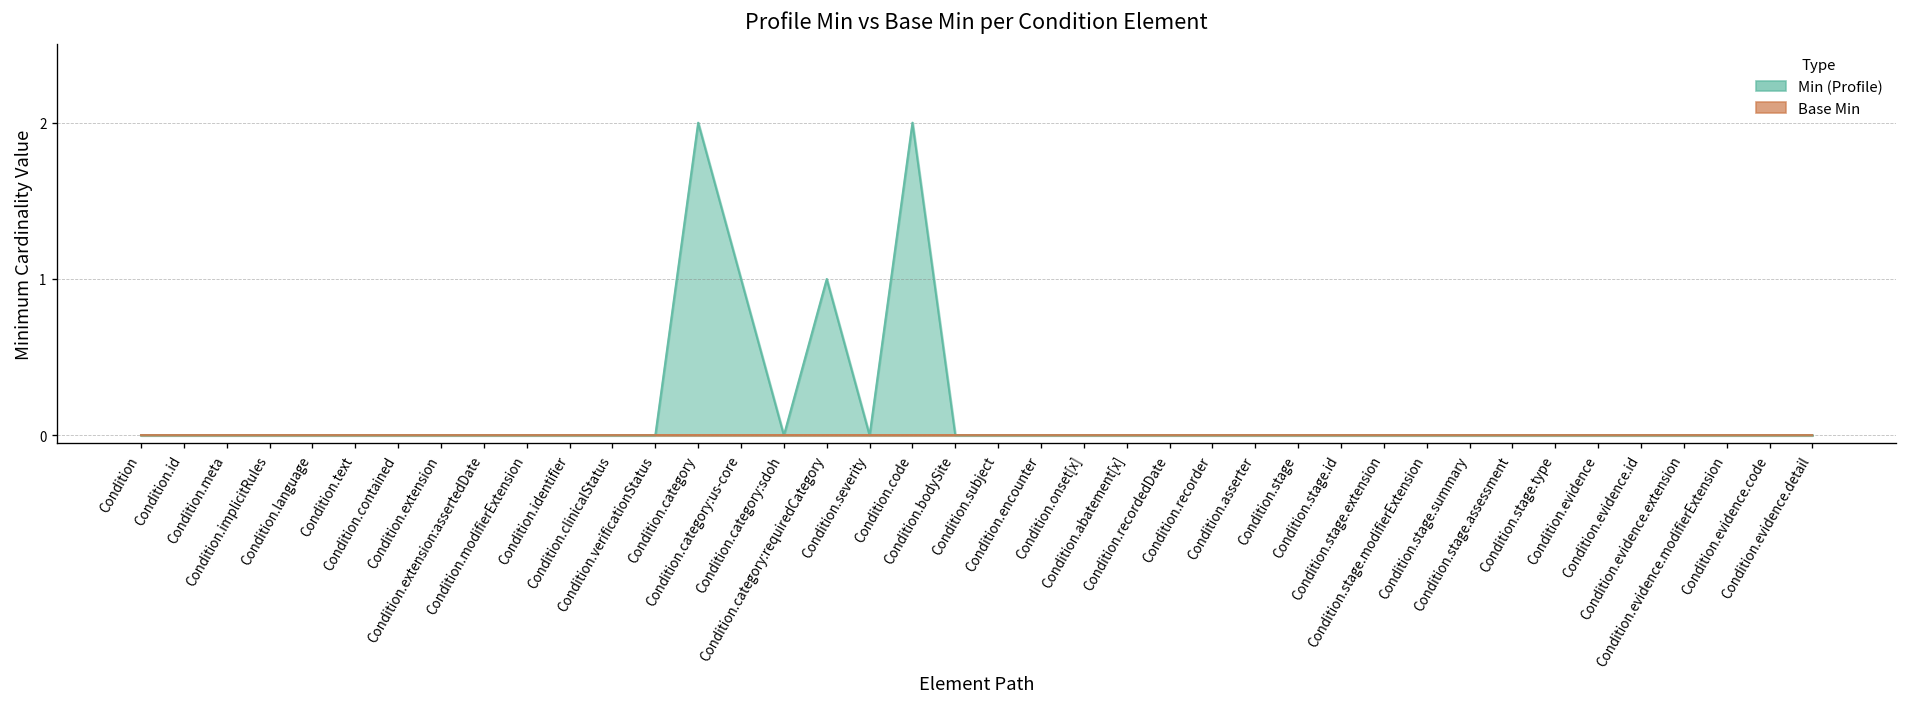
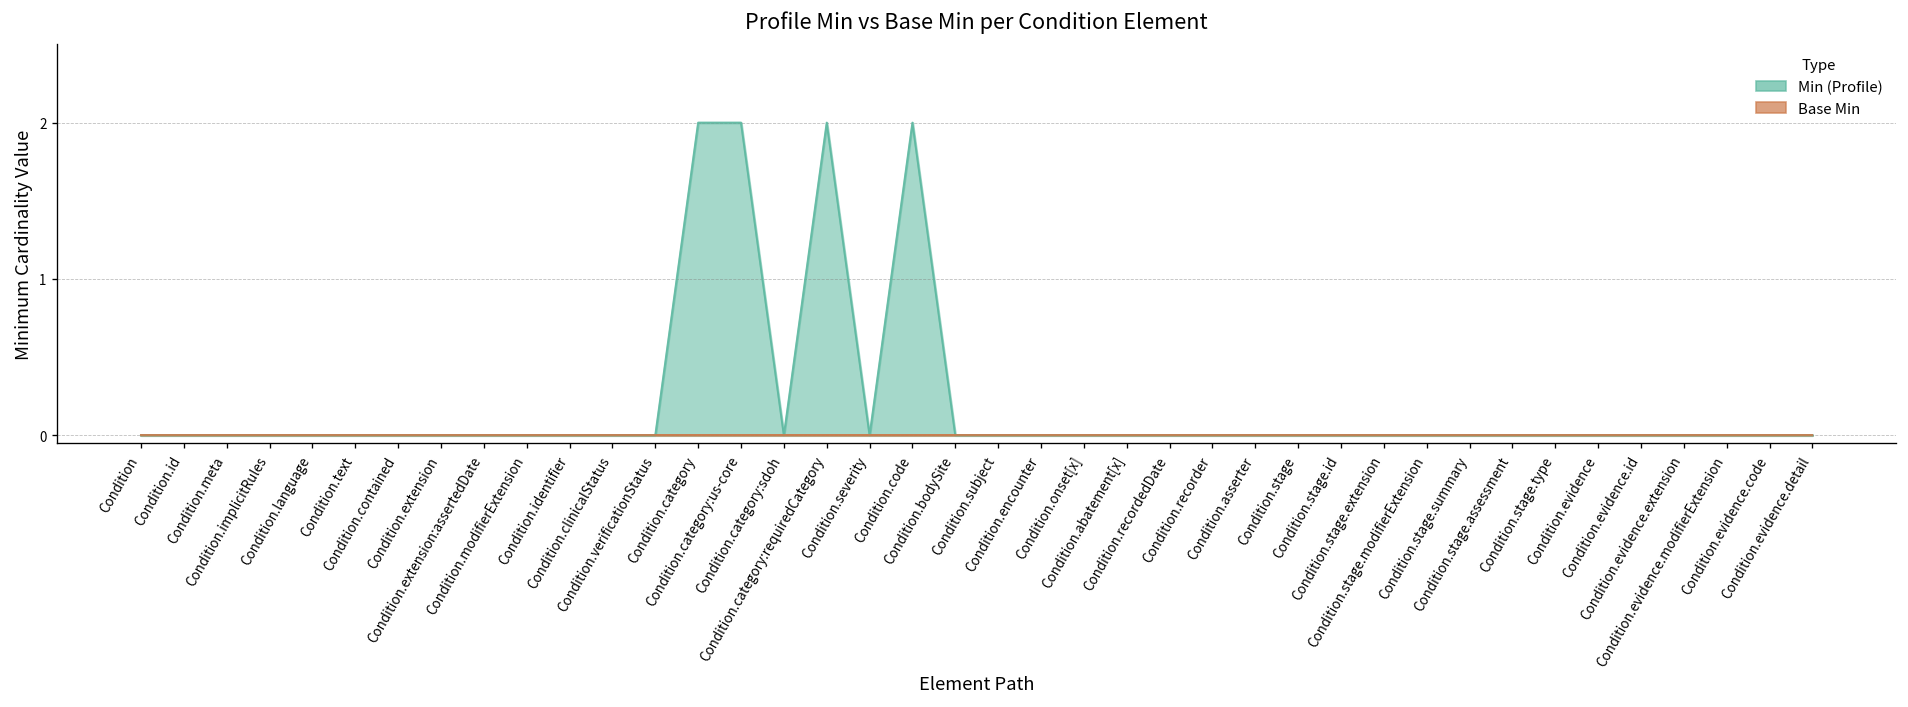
Min (Profile), Condition.category:us-core: 1 -> 2
Min (Profile), Condition.category:requiredCategory: 1 -> 2
